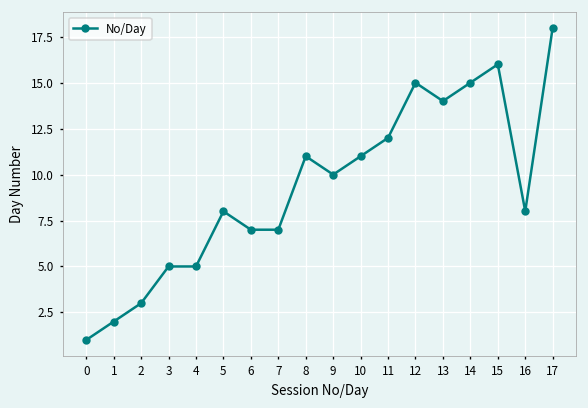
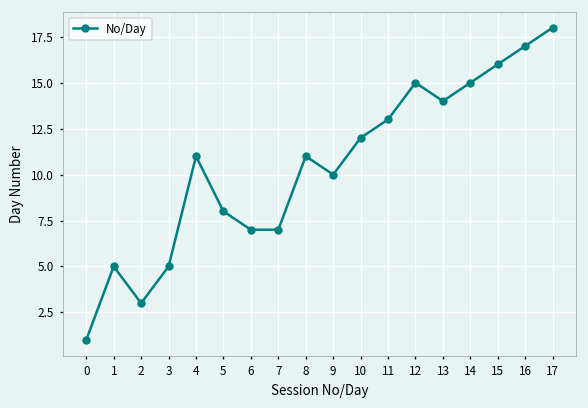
1: 2 -> 5
4: 5 -> 11
10: 11 -> 12
11: 12 -> 13
16: 8 -> 17
